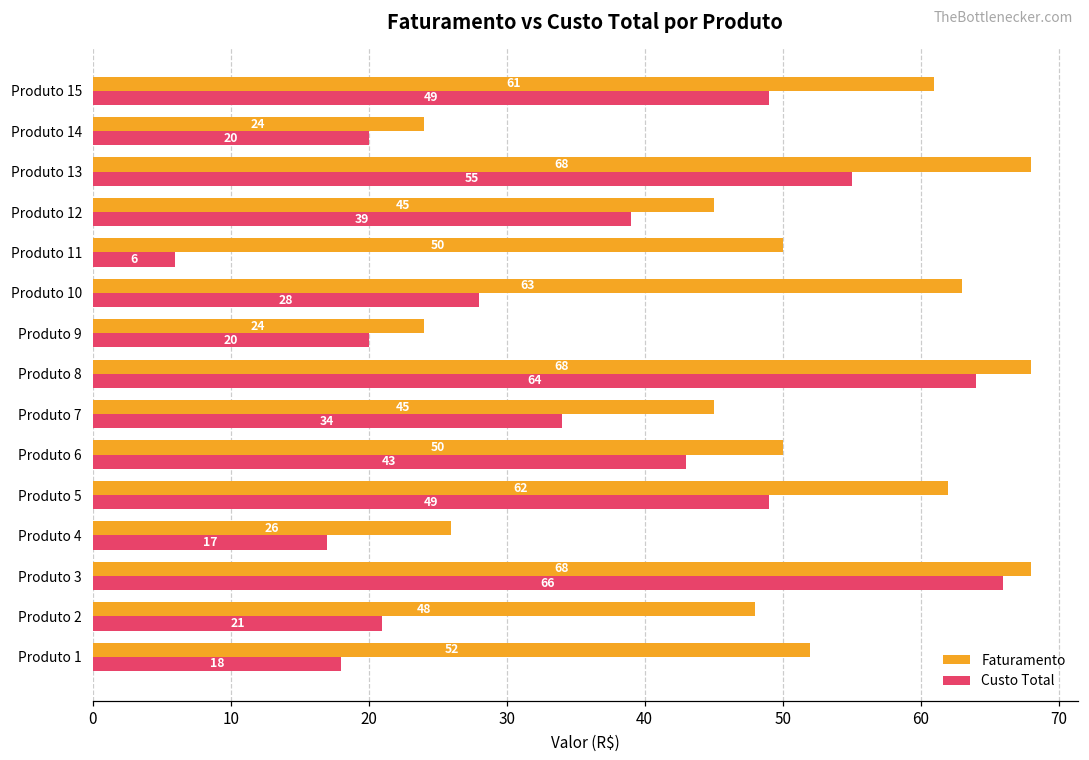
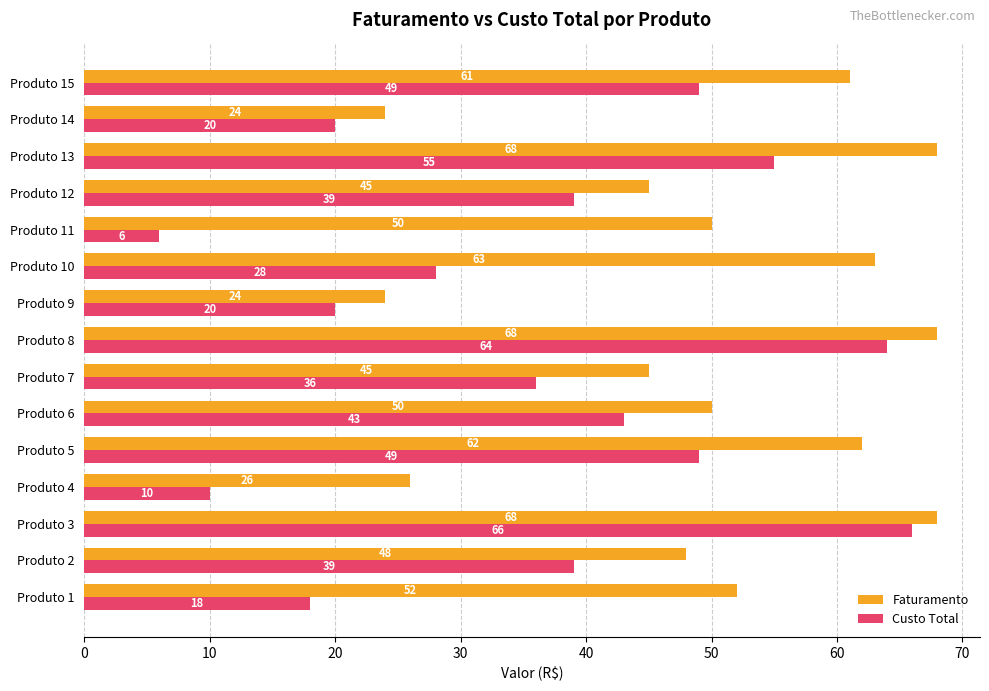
Custo Total, Produto 7: 34 -> 36
Custo Total, Produto 4: 17 -> 10
Custo Total, Produto 2: 21 -> 39
